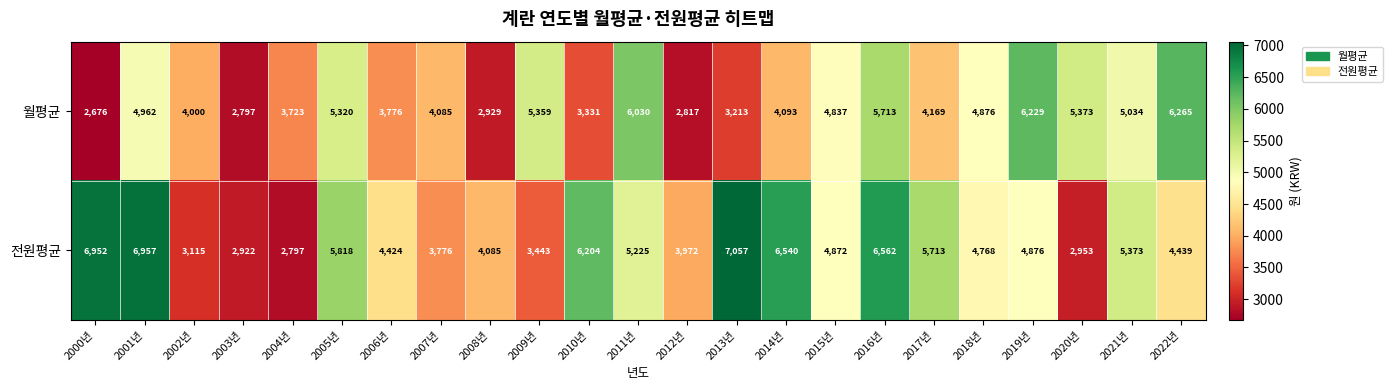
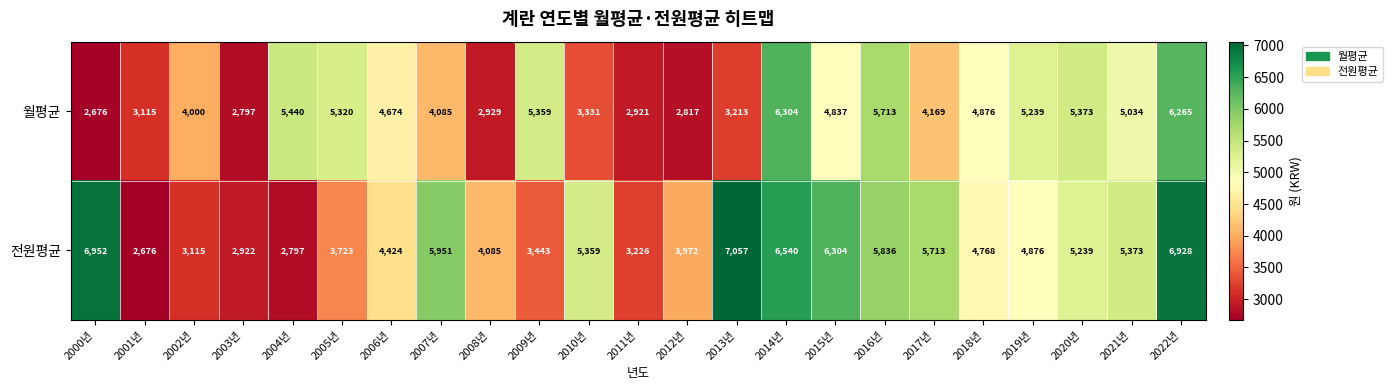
월평균, 2001년: 4,962 -> 3,115
월평균, 2004년: 3,723 -> 5,440
월평균, 2006년: 3,776 -> 4,674
월평균, 2011년: 6,030 -> 2,921
월평균, 2014년: 4,093 -> 6,304
월평균, 2019년: 6,229 -> 5,239
전원평균, 2001년: 6,957 -> 2,676
전원평균, 2005년: 5,818 -> 3,723
전원평균, 2007년: 3,776 -> 5,951
전원평균, 2010년: 6,204 -> 5,359
전원평균, 2011년: 5,225 -> 3,226
전원평균, 2015년: 4,872 -> 6,304
전원평균, 2016년: 6,562 -> 5,836
전원평균, 2020년: 2,953 -> 5,239
전원평균, 2022년: 4,439 -> 6,928
